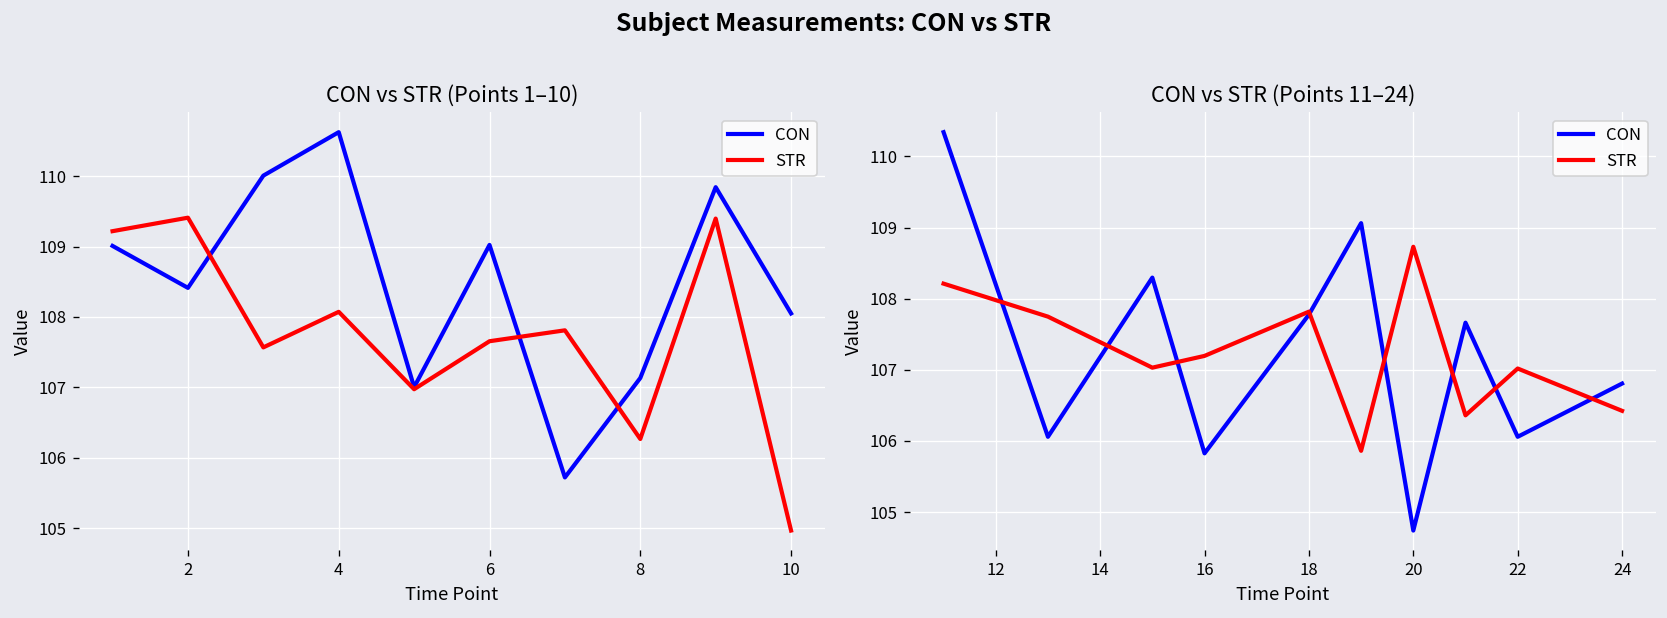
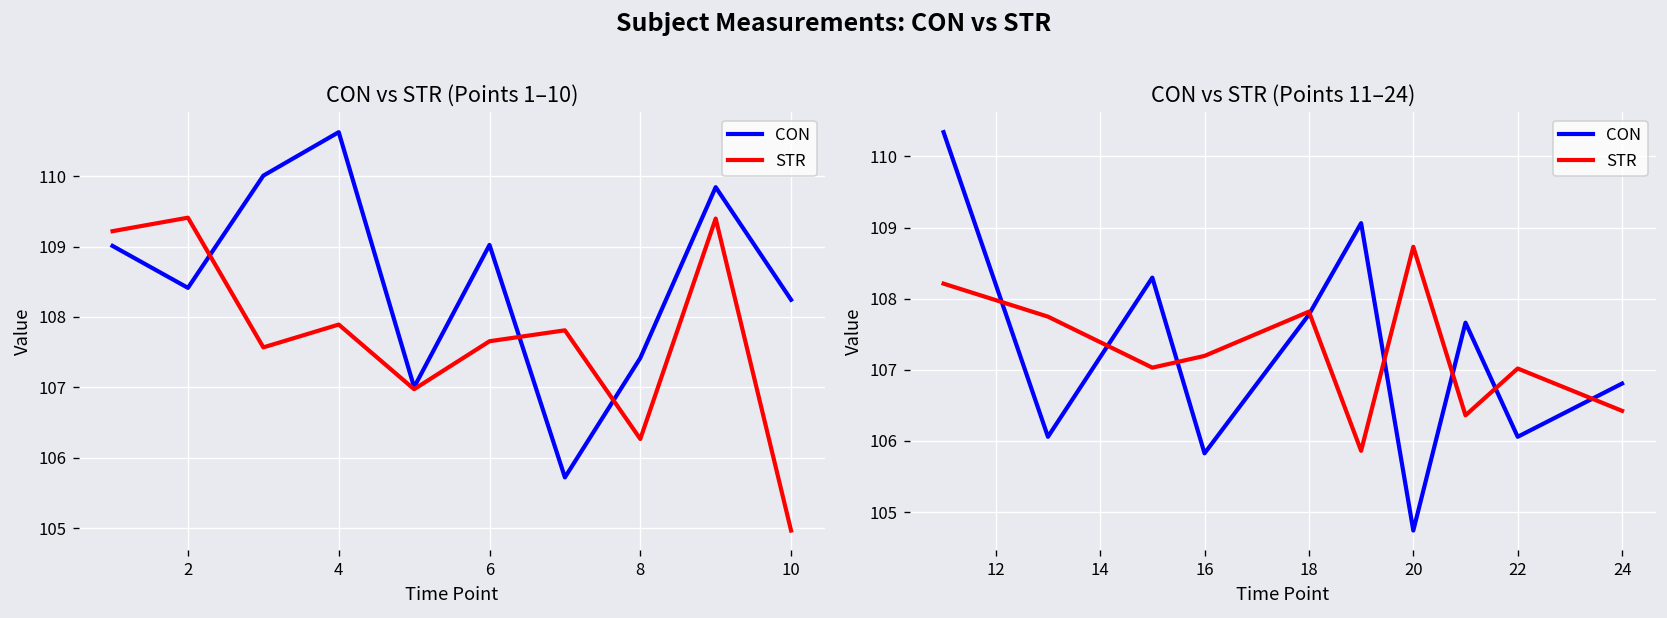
CON vs STR (Points 1–10), STR, 4: 108.1 -> 107.9
CON vs STR (Points 1–10), CON, 8: 107.1 -> 107.4
CON vs STR (Points 1–10), CON, 10: 108.0 -> 108.2
